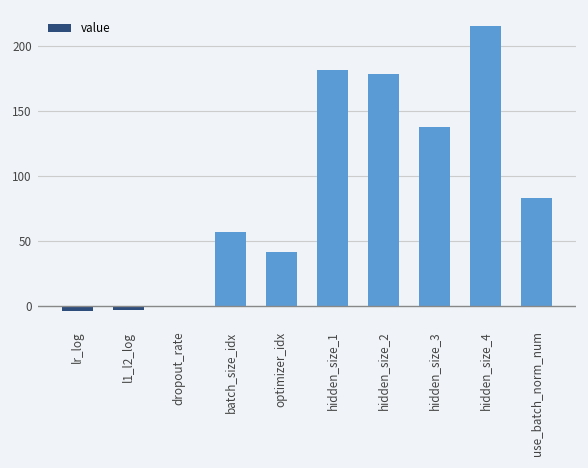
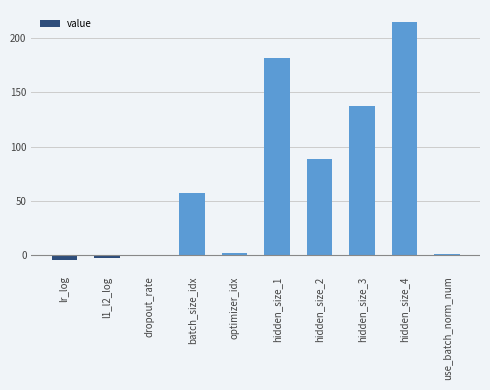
optimizer_idx: 42 -> 2
hidden_size_2: 178 -> 89
use_batch_norm_num: 83 -> 1
